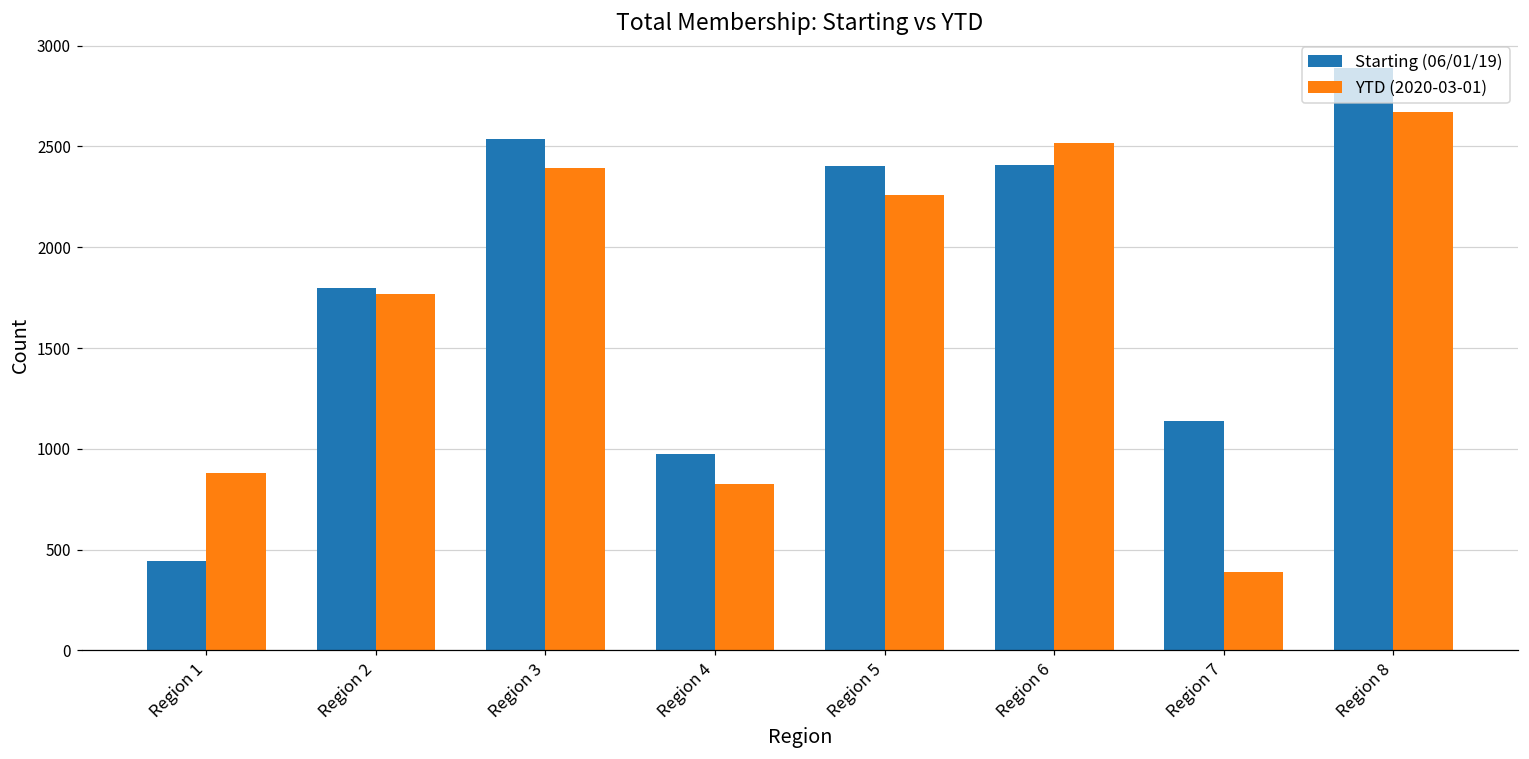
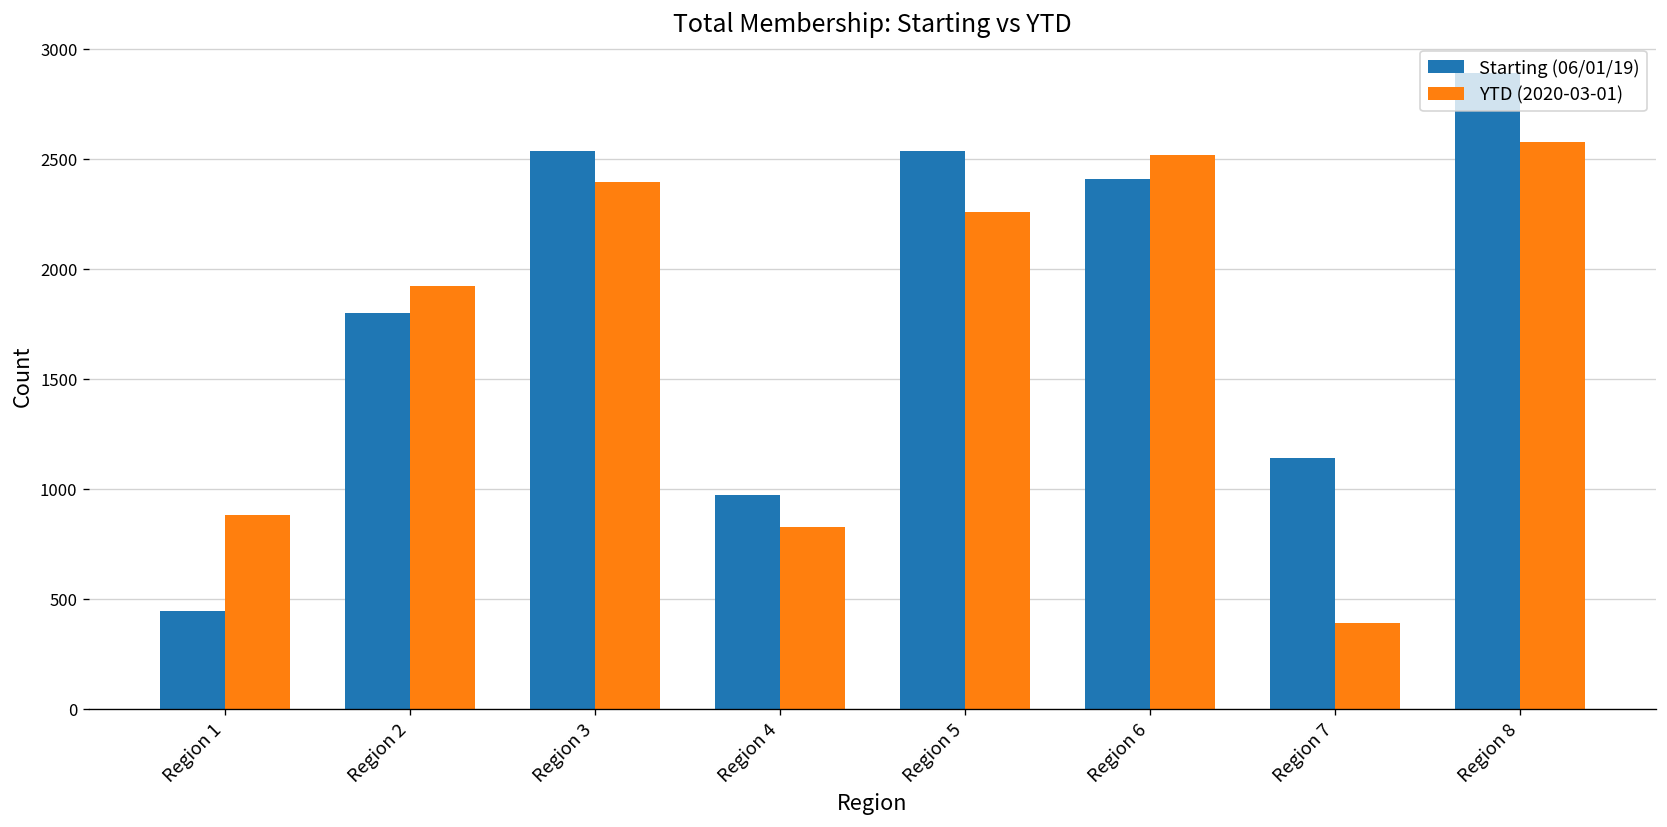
YTD (2020-03-01), Region 2: 1770 -> 1920
Starting (06/01/19), Region 5: 2410 -> 2540
YTD (2020-03-01), Region 8: 2670 -> 2570
